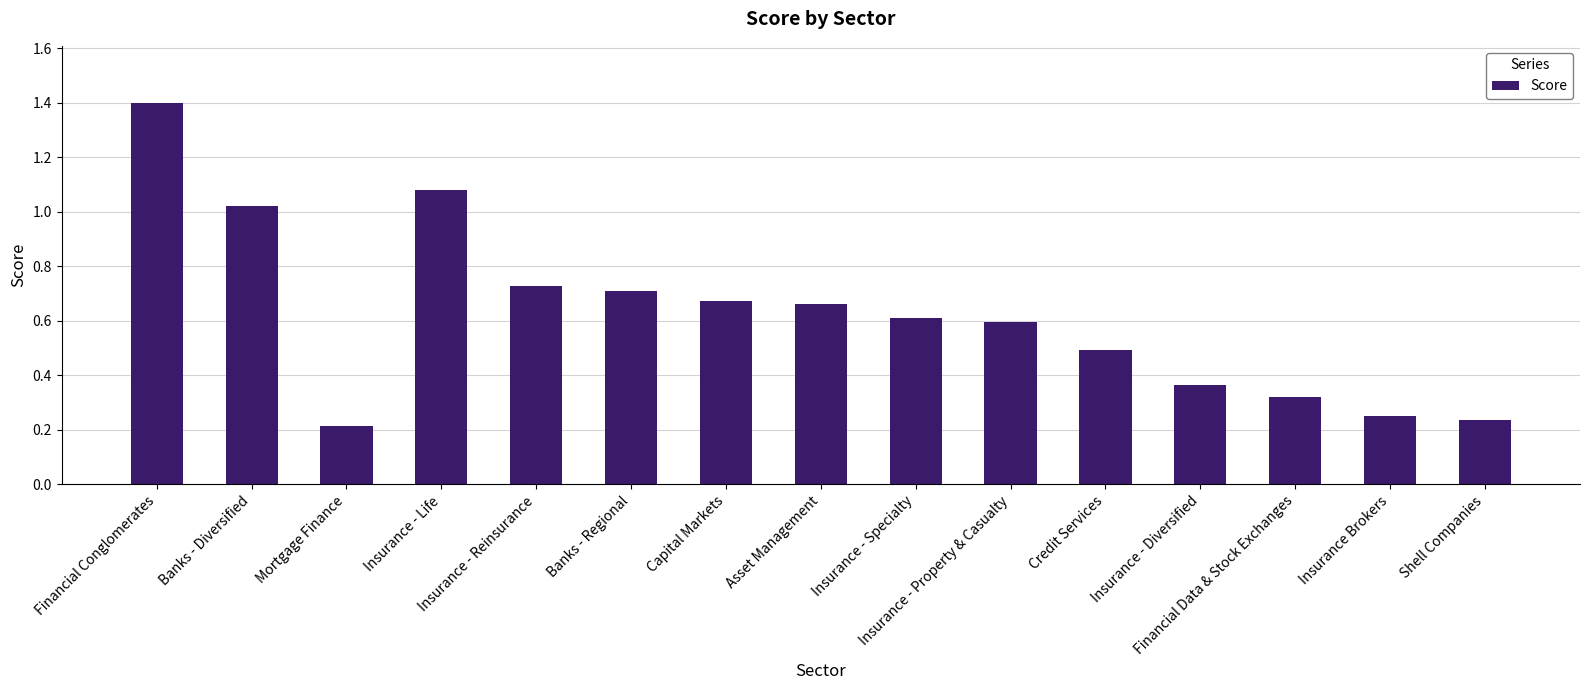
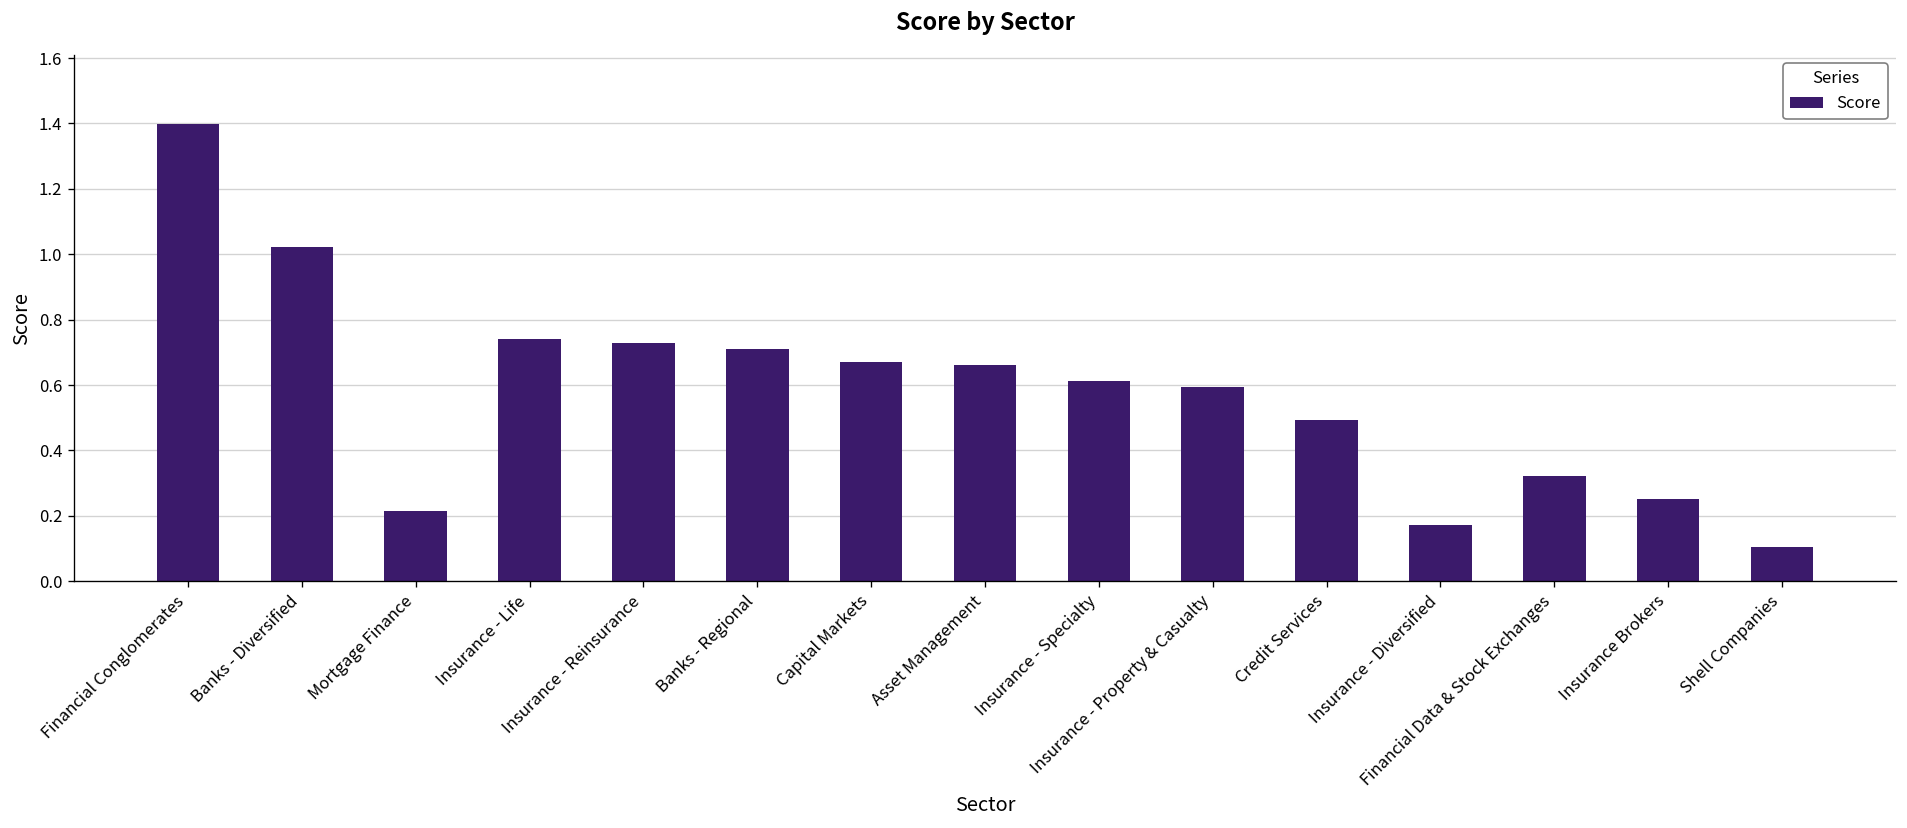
Insurance - Life: 1.08 -> 0.74
Insurance - Diversified: 0.37 -> 0.17
Shell Companies: 0.23 -> 0.11
